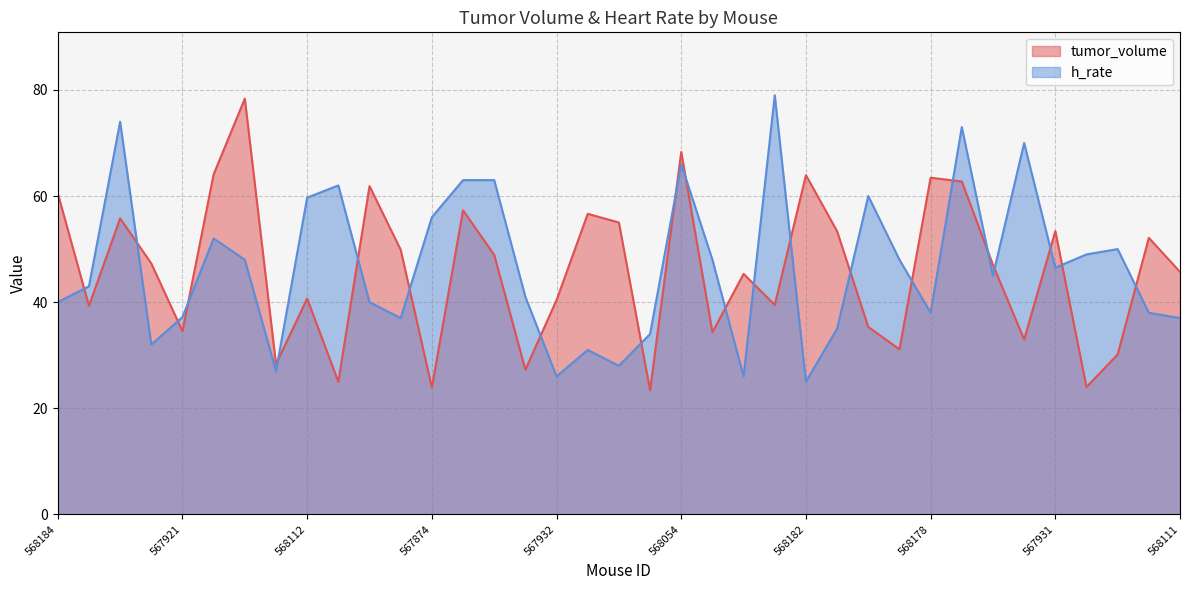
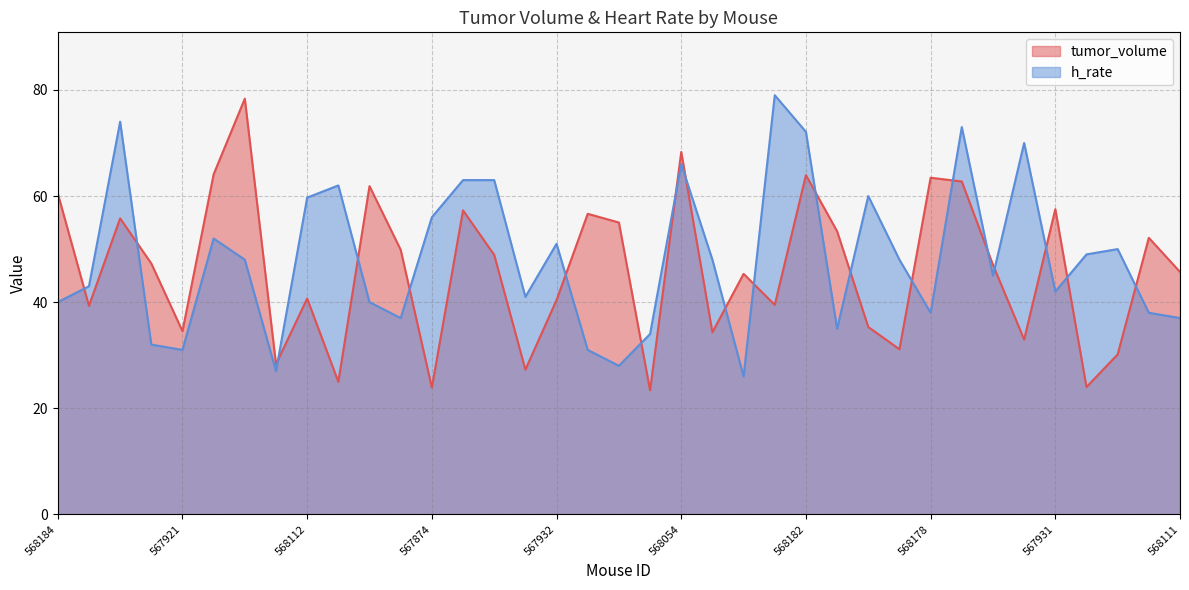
h_rate, 567921: 37 -> 31
h_rate, 567932: 26 -> 51
h_rate, 568182: 25 -> 72
tumor_volume, 567931: 53 -> 58
h_rate, 567931: 47 -> 42
